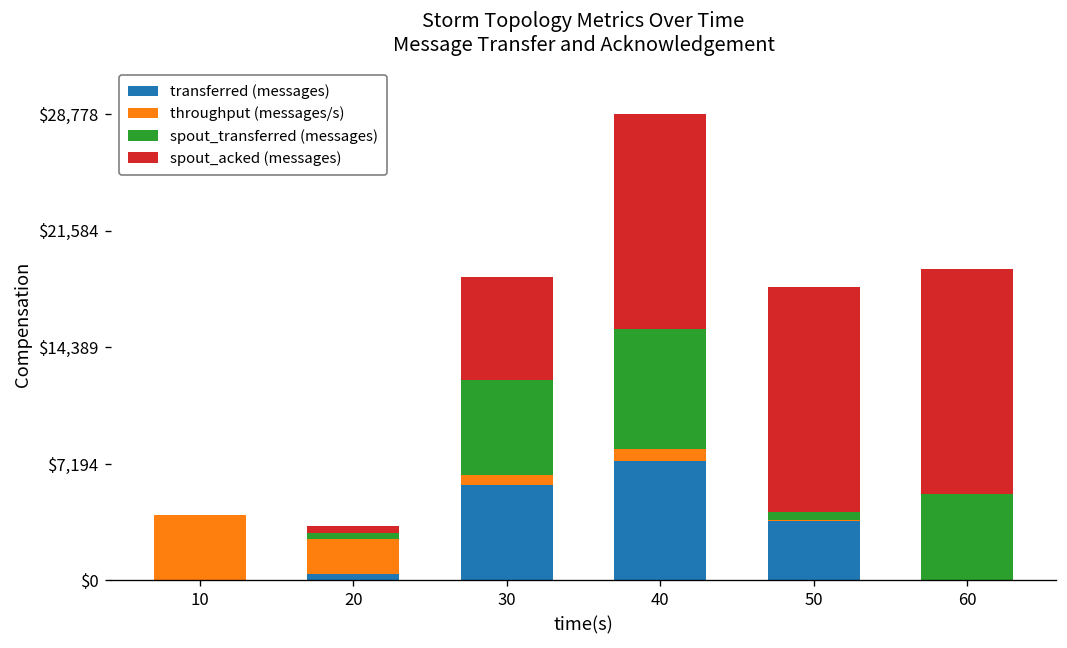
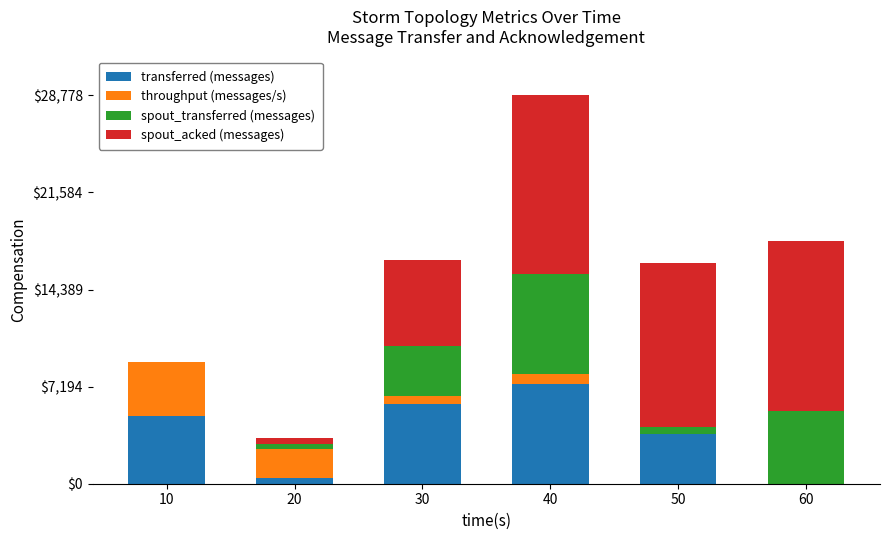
transferred (messages), 10: $0 -> $5,000
spout_transferred (messages), 30: $5,900 -> $3,700
spout_acked (messages), 50: $13,900 -> $12,200
spout_acked (messages), 60: $13,900 -> $12,700
